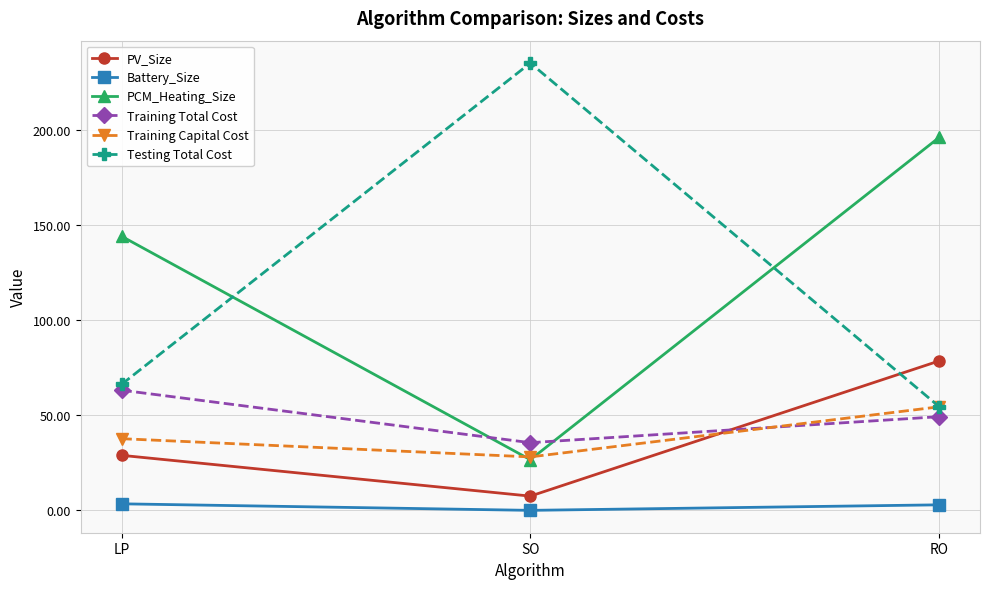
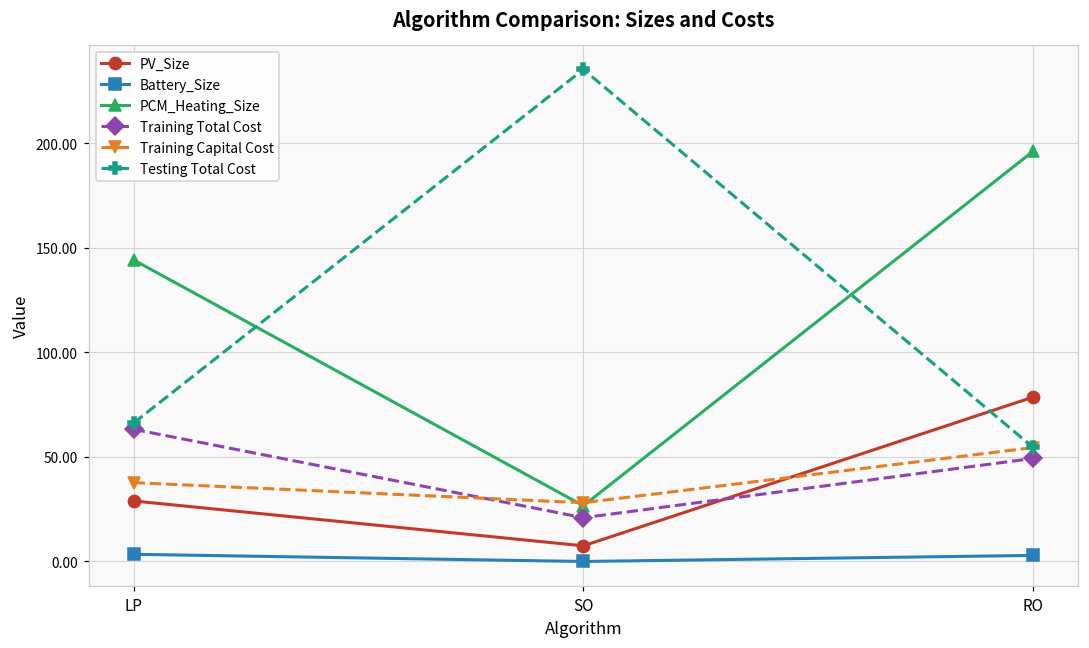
Training Total Cost, SO: 36 -> 21
